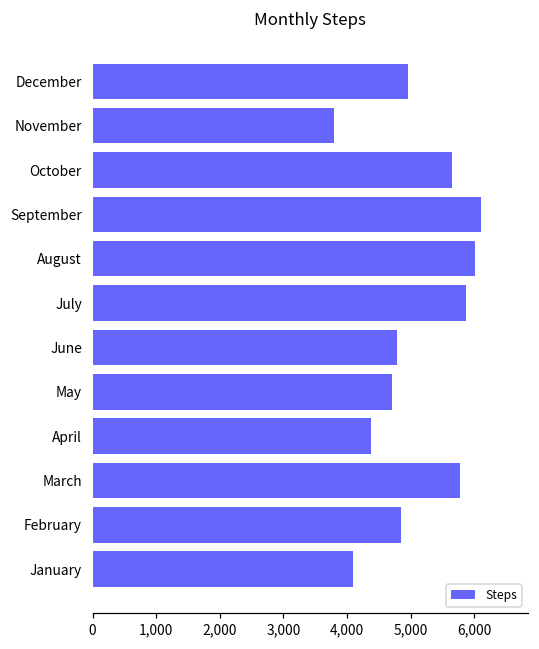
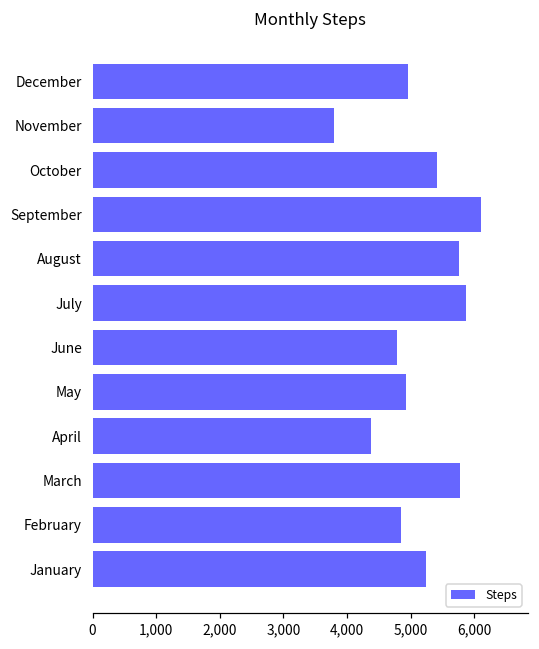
October: 5,600 -> 5,400
August: 6,000 -> 5,800
May: 4,700 -> 4,900
January: 4,100 -> 5,200
